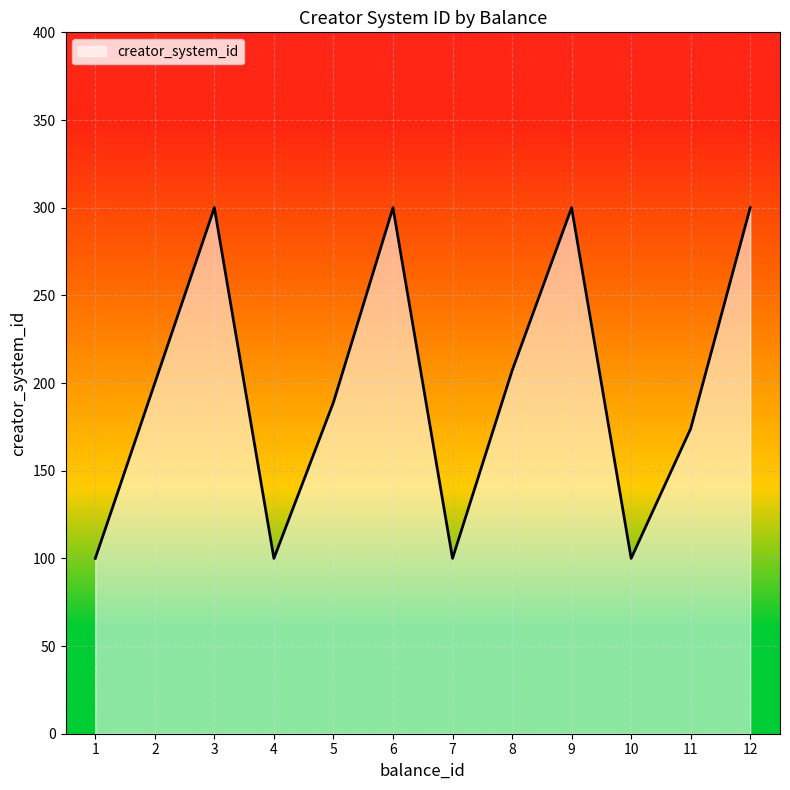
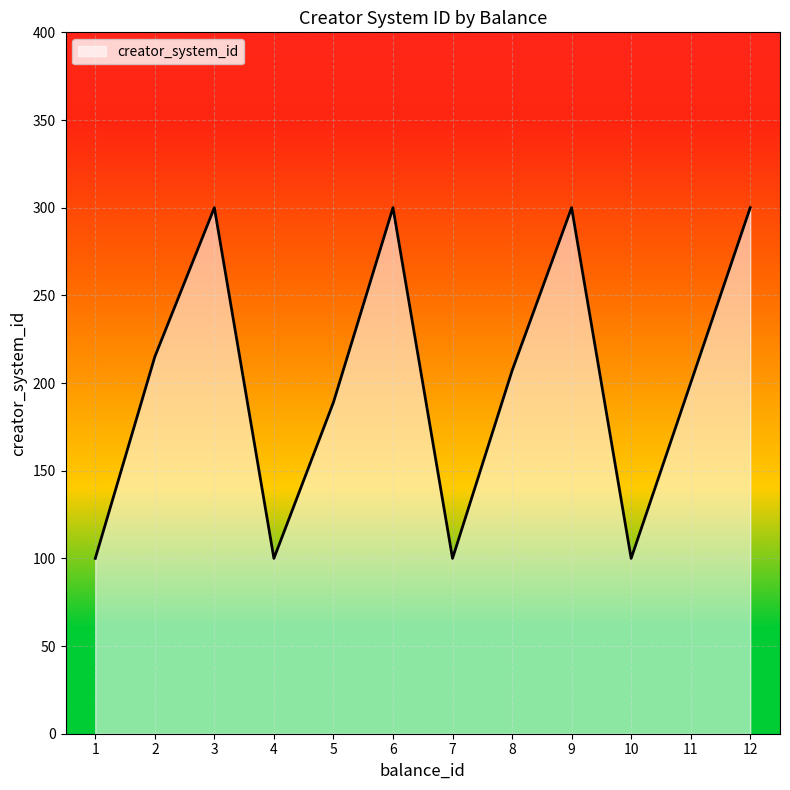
2: 200 -> 215
11: 174 -> 200
